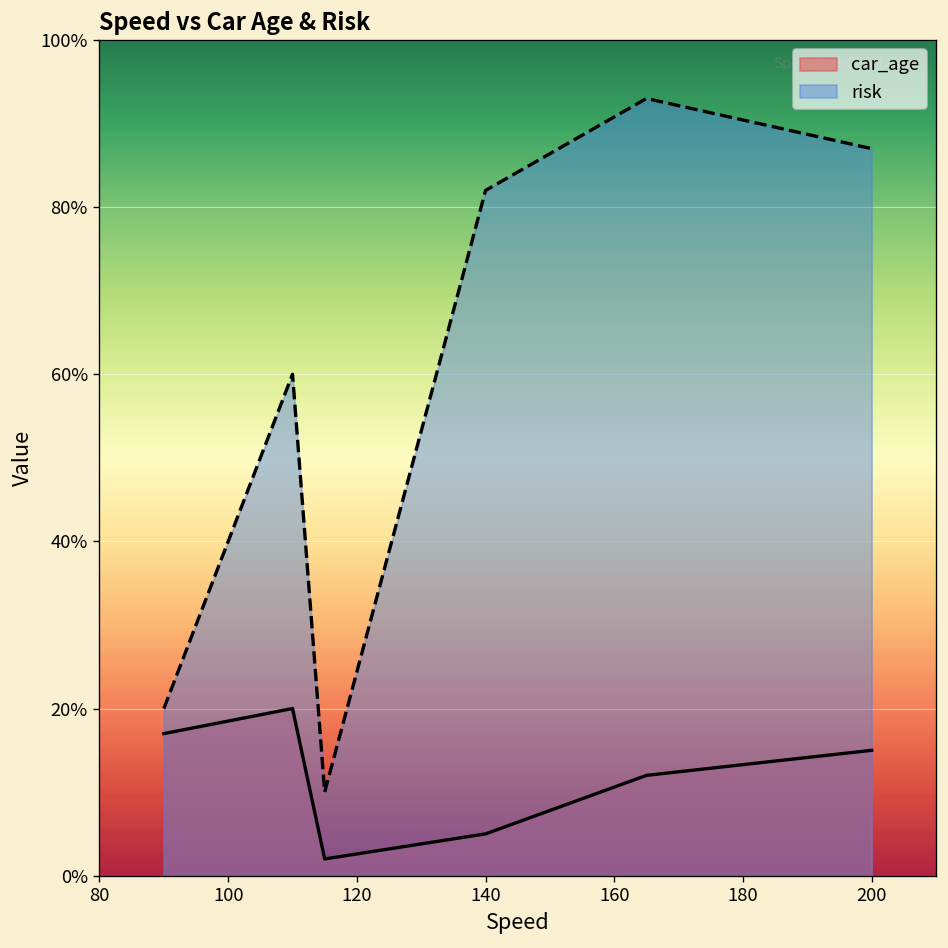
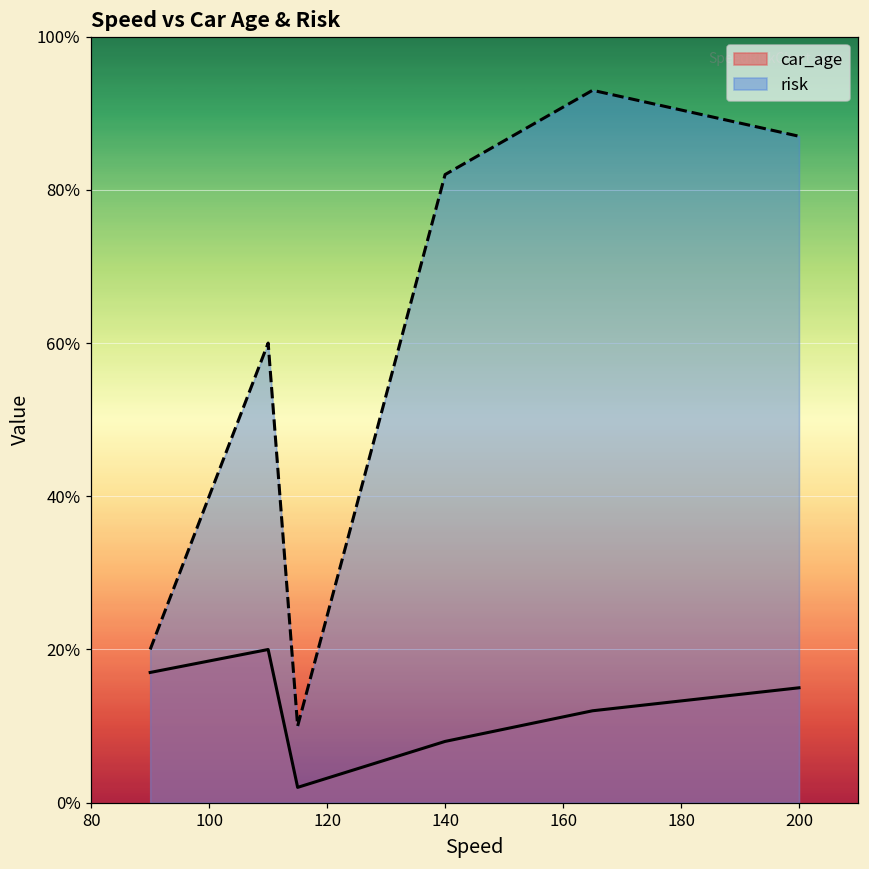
car_age, 140: 5% -> 8%
